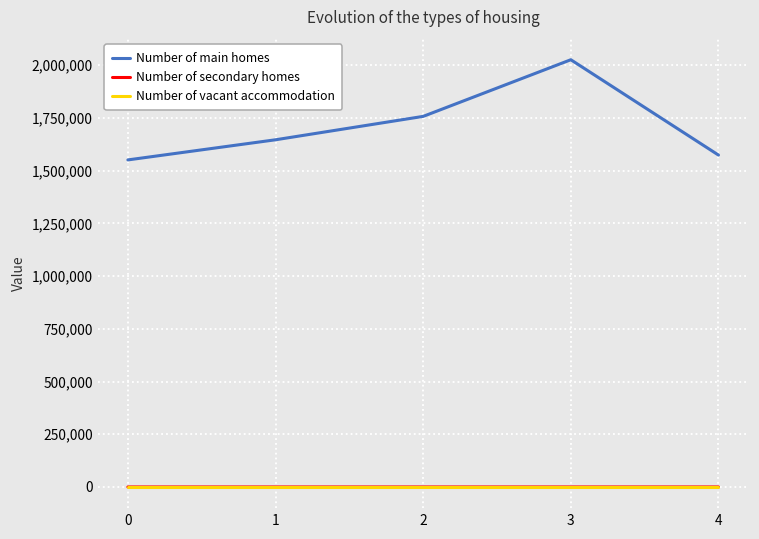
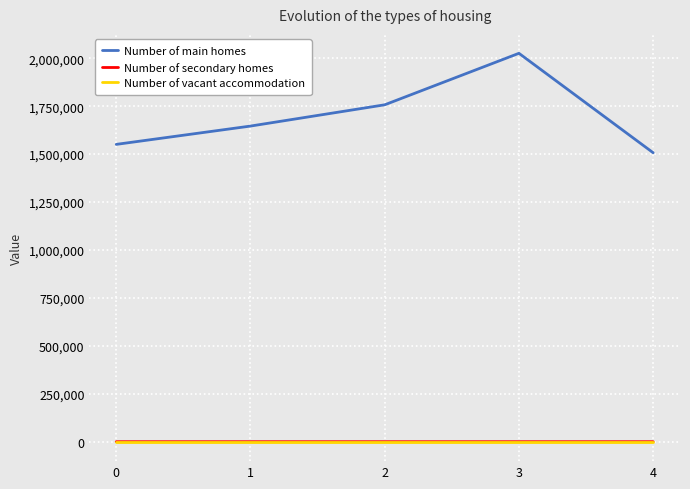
Number of main homes, 4: 1,570,000 -> 1,510,000
